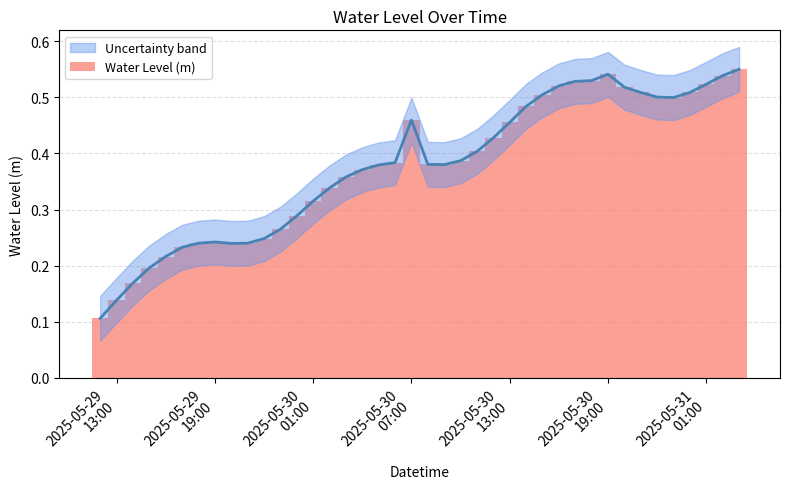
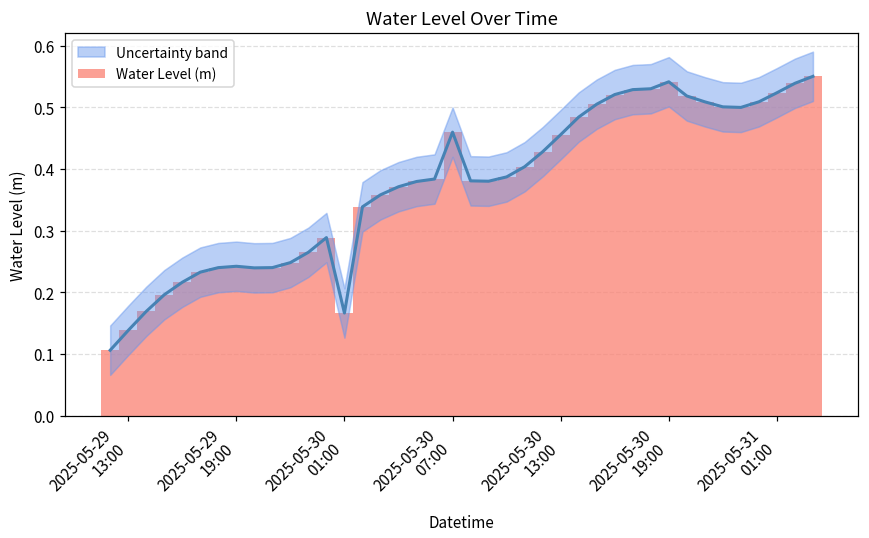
Water Level (m), 2025-05-30 01:00: 0.32 -> 0.17
